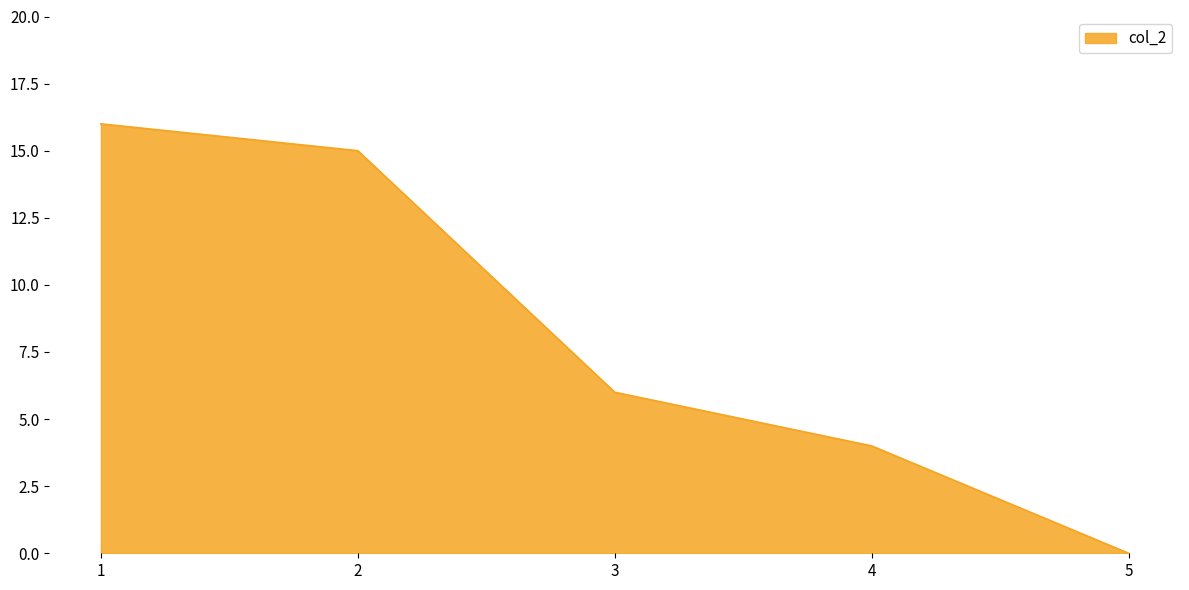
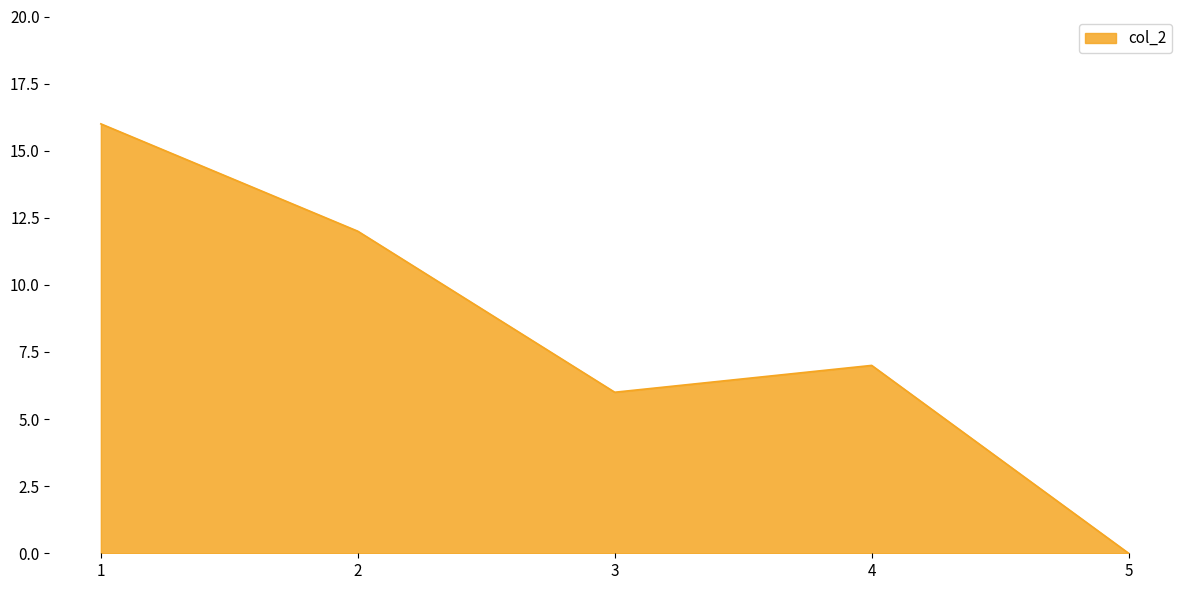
2: 15 -> 12
4: 4 -> 7
